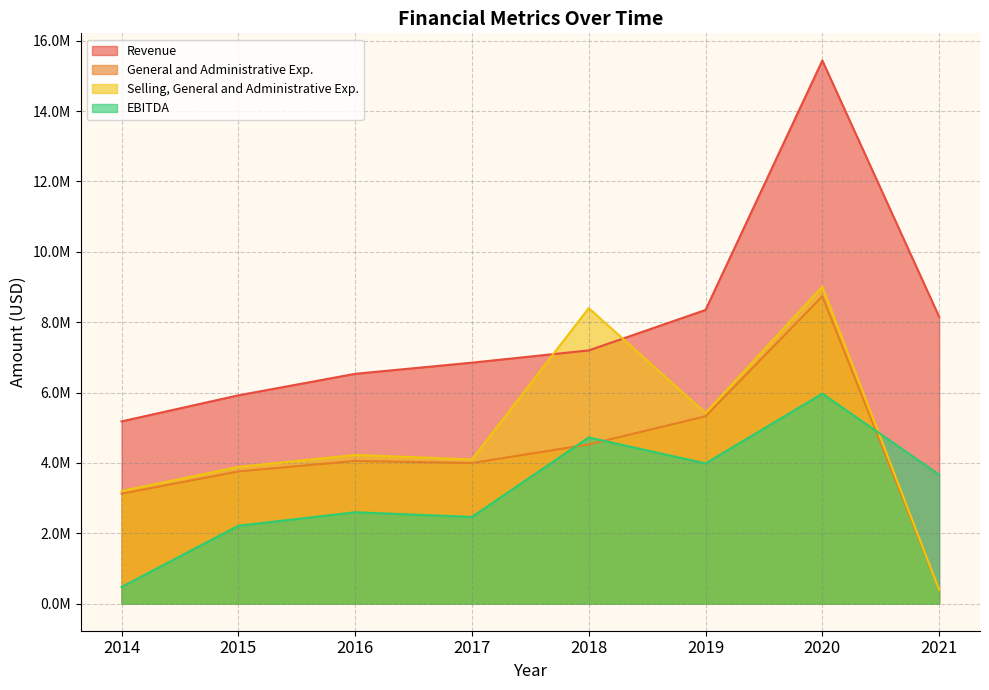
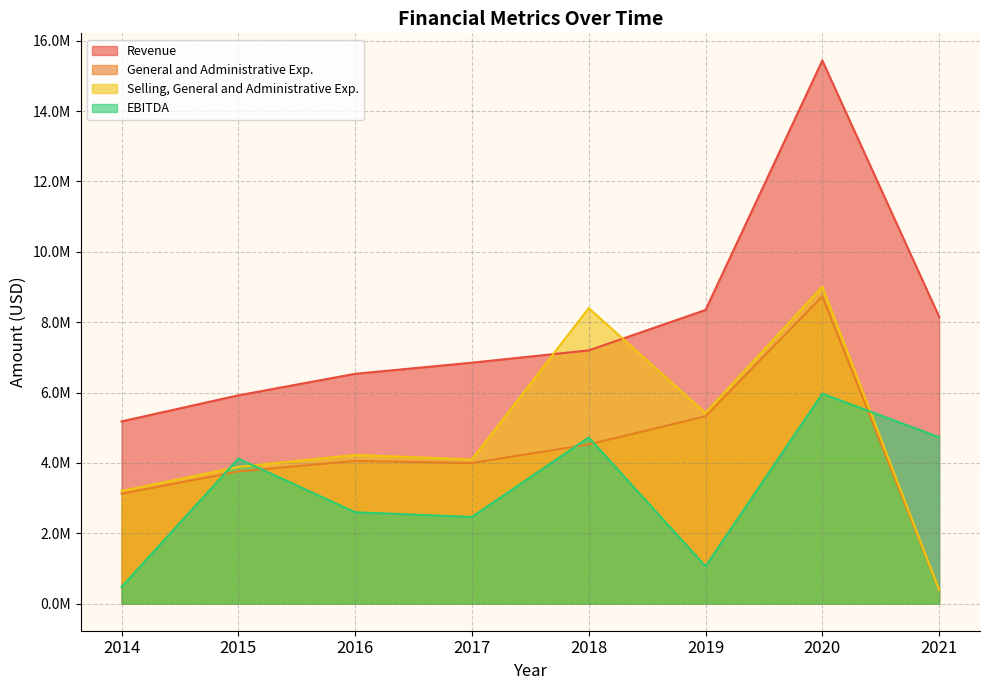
EBITDA, 2015: 2200000 -> 4100000
EBITDA, 2019: 4000000 -> 1100000
EBITDA, 2021: 3700000 -> 4700000
